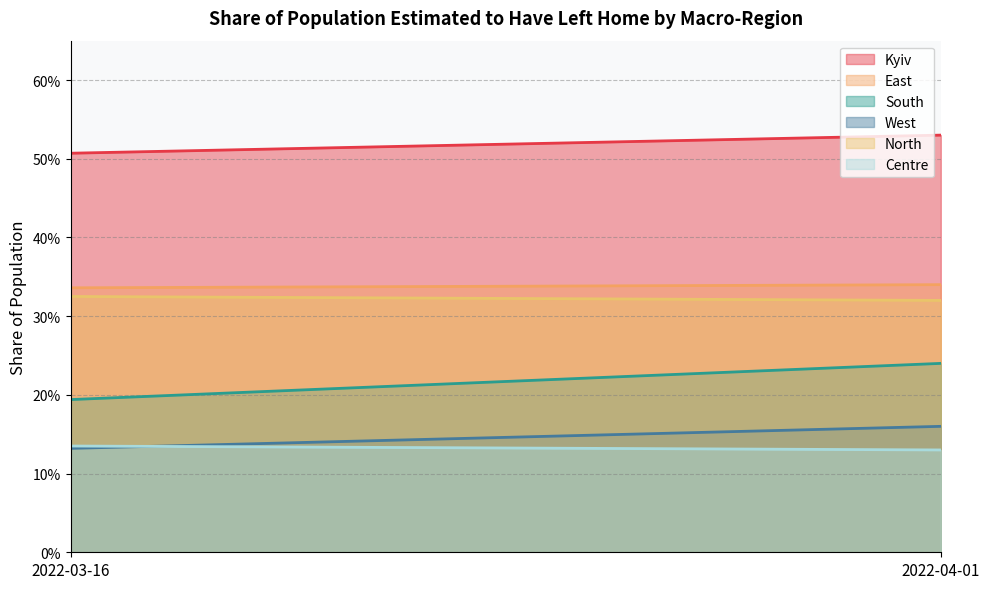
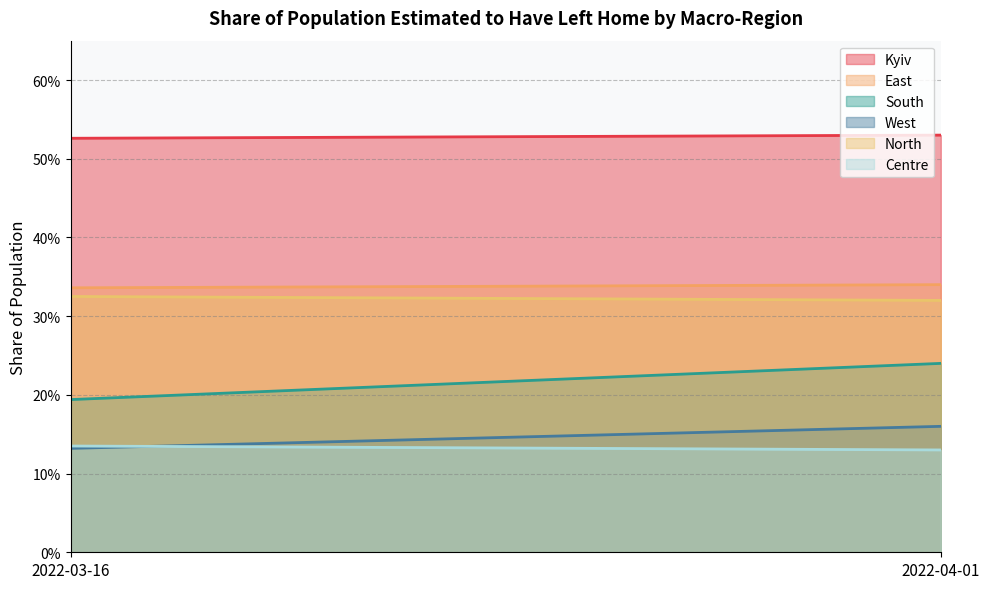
Kyiv, 2022-03-16: 51% -> 53%
